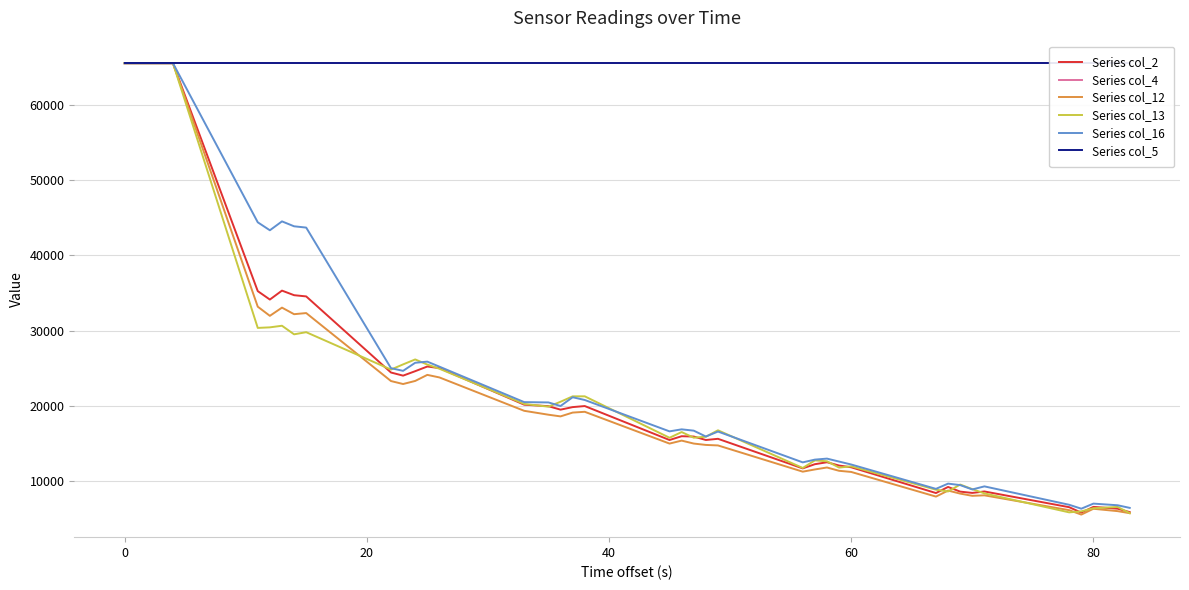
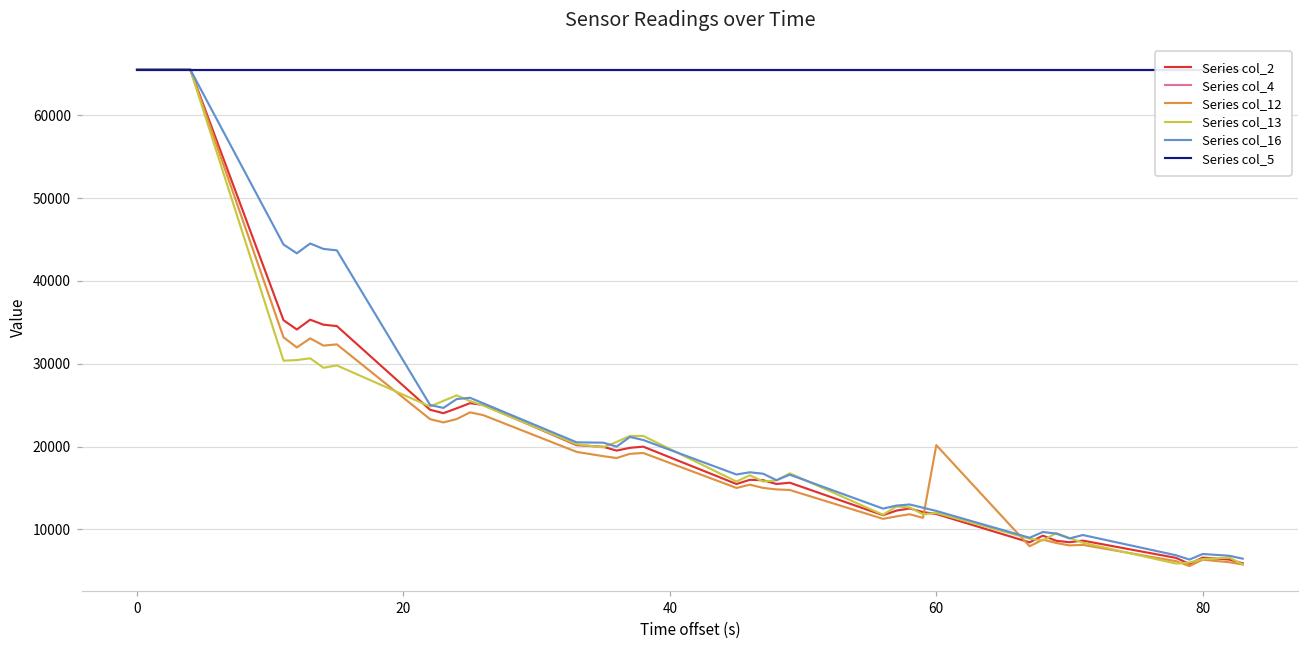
Series col_12, 60: 11000 -> 20000
